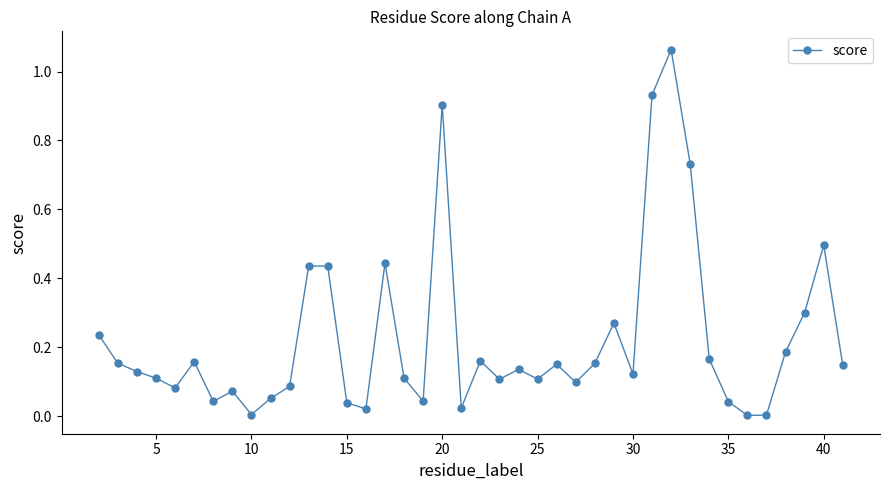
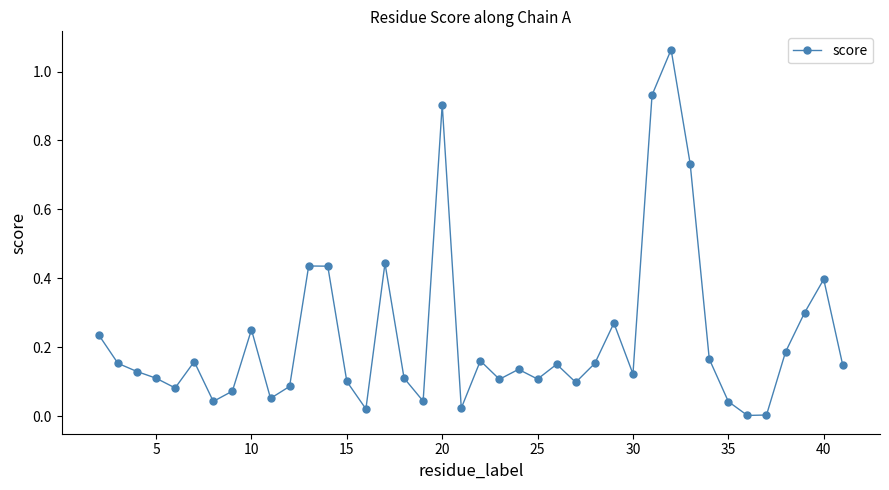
10: 0.00 -> 0.25
15: 0.04 -> 0.10
40: 0.50 -> 0.40
